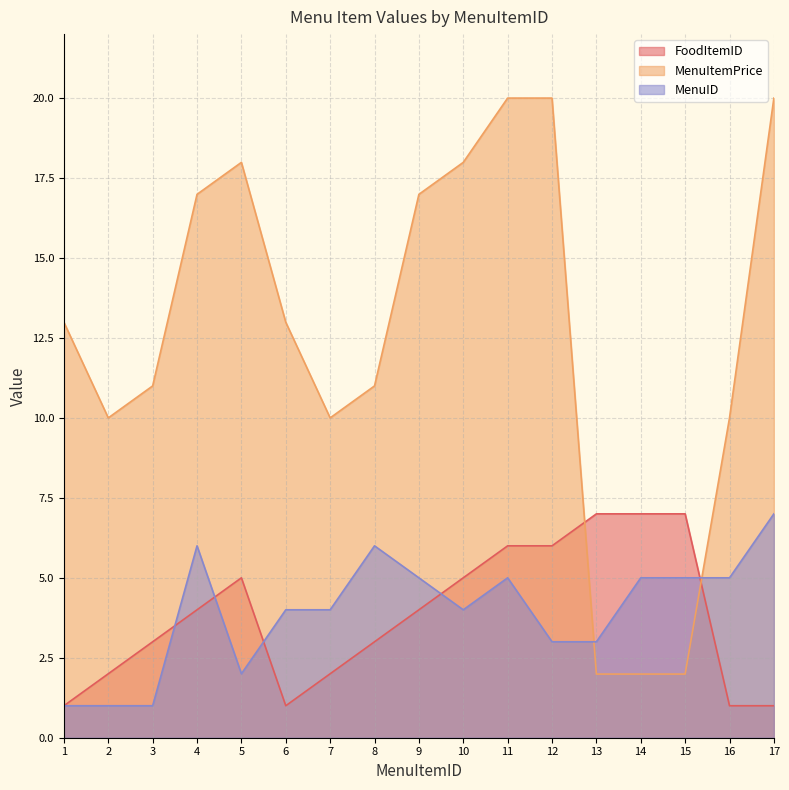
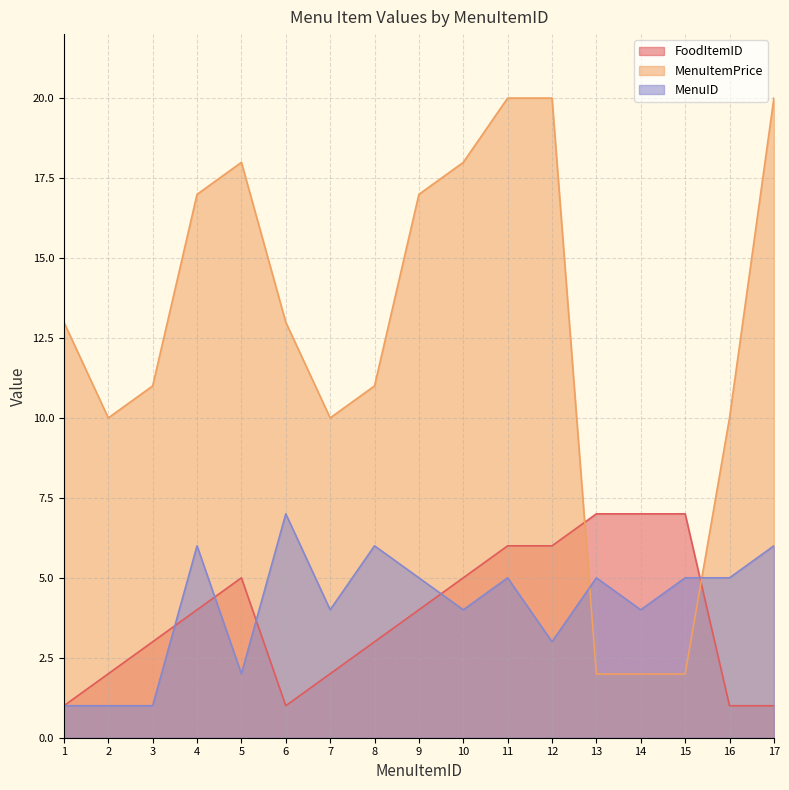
MenuID, 6: 4 -> 7
MenuID, 13: 3 -> 5
MenuID, 14: 5 -> 4
MenuID, 17: 7 -> 6
